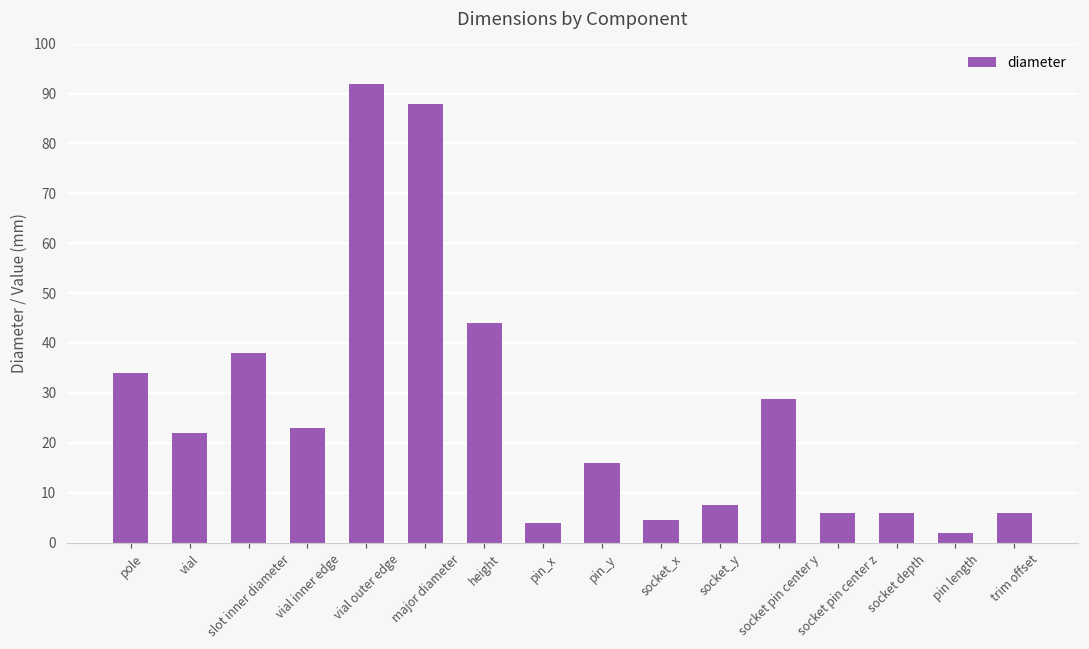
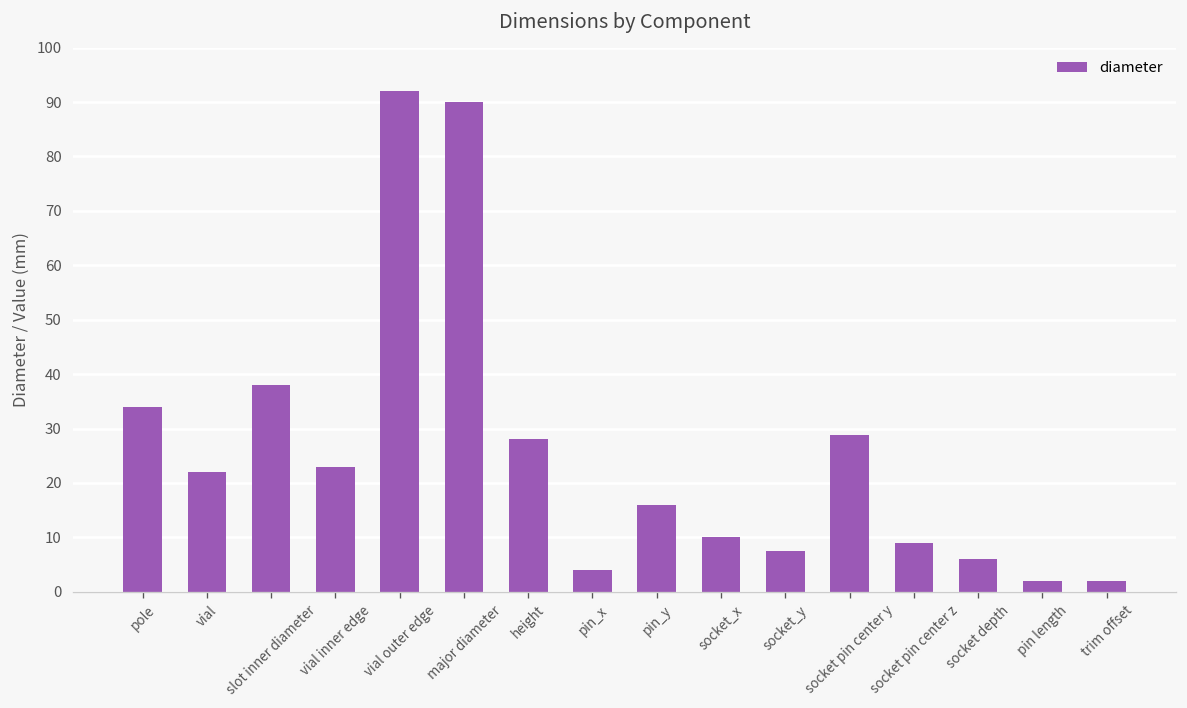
major diameter: 88 -> 90
height: 44 -> 28
socket_x: 5 -> 10
socket pin center z: 6 -> 9
trim offset: 6 -> 2
